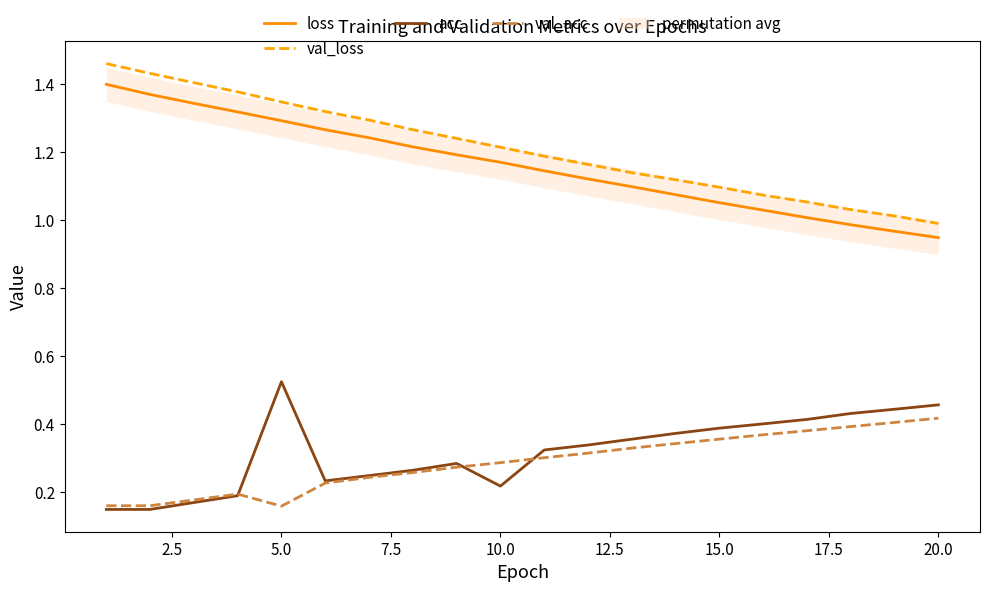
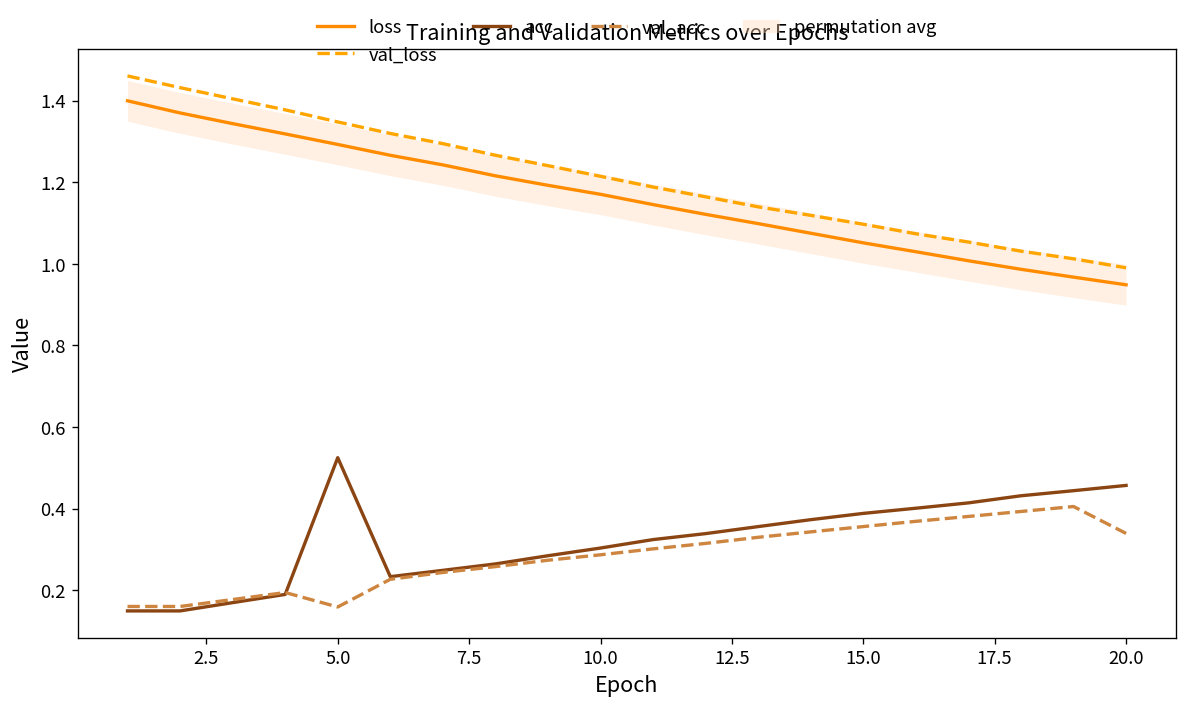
acc, 10.0: 0.22 -> 0.30
val_acc, 20.0: 0.42 -> 0.34
